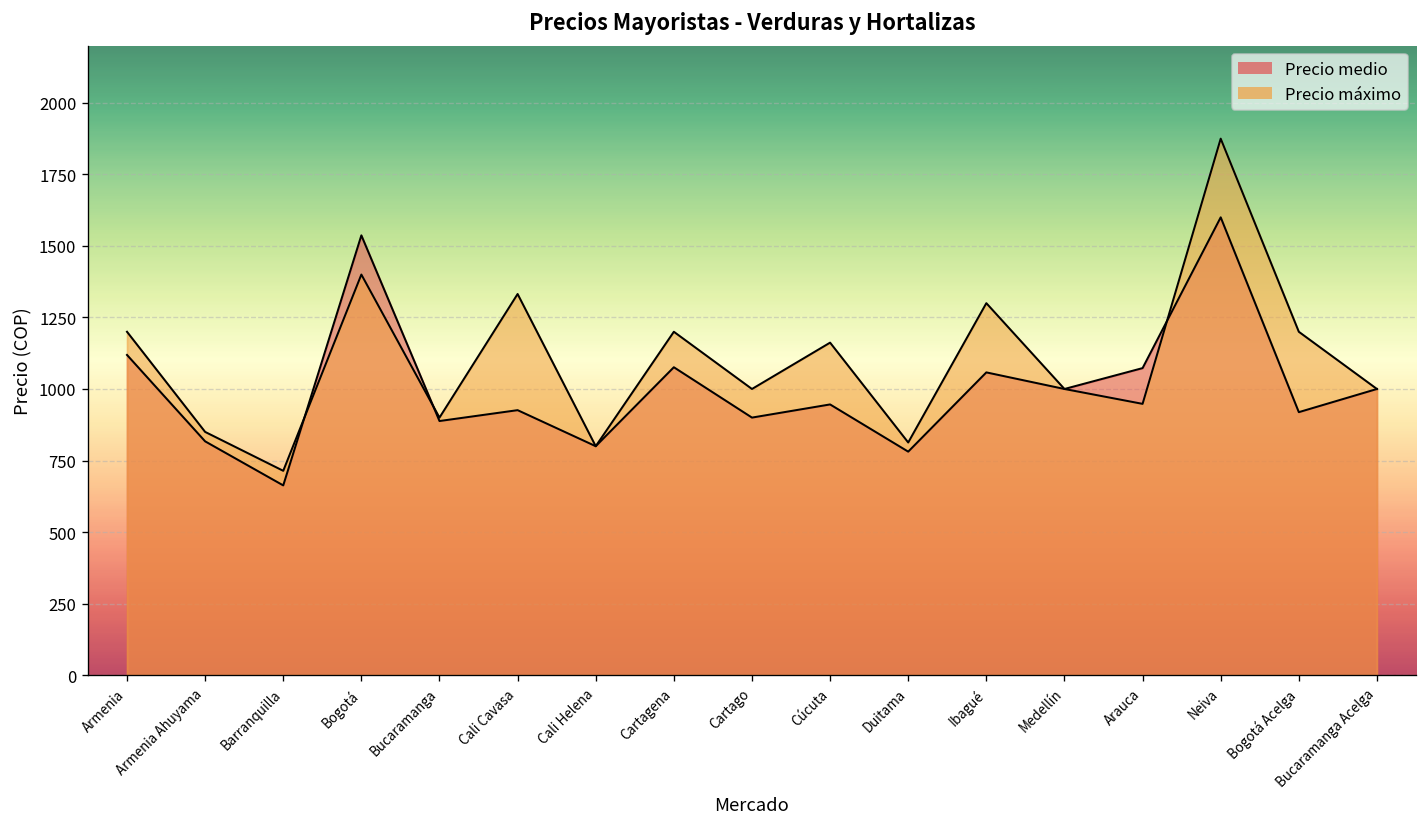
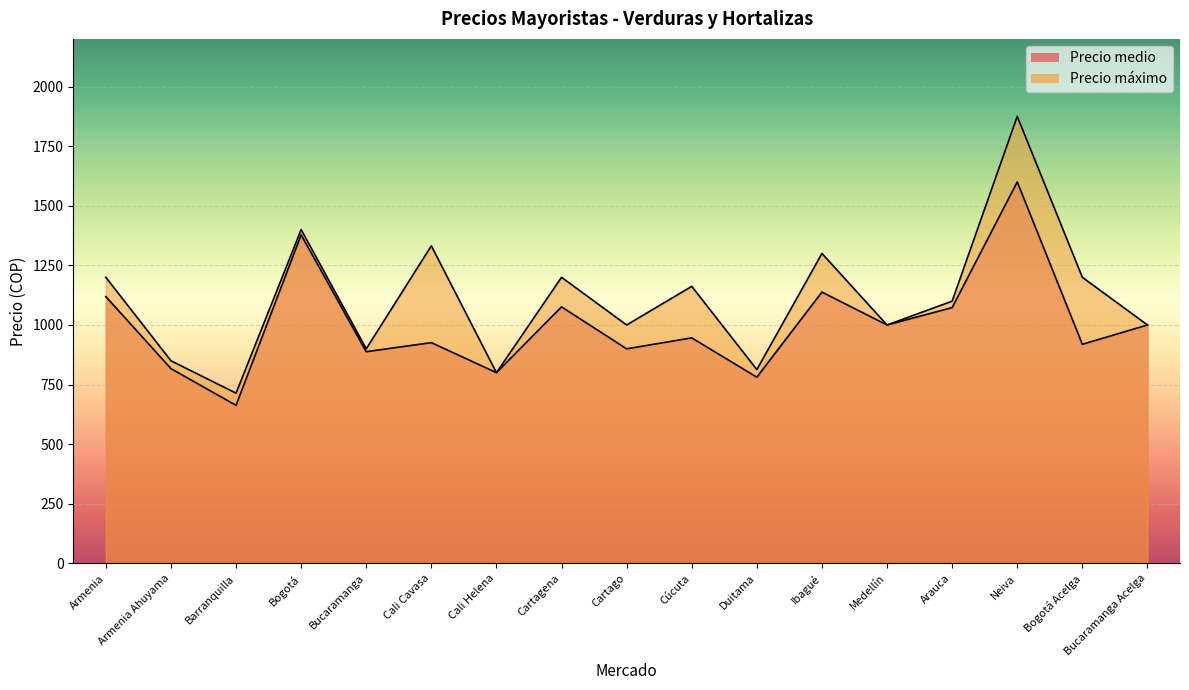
Precio medio, Bogotá: 1540 -> 1380
Precio medio, Ibagué: 1060 -> 1140
Precio máximo, Arauca: 950 -> 1100
